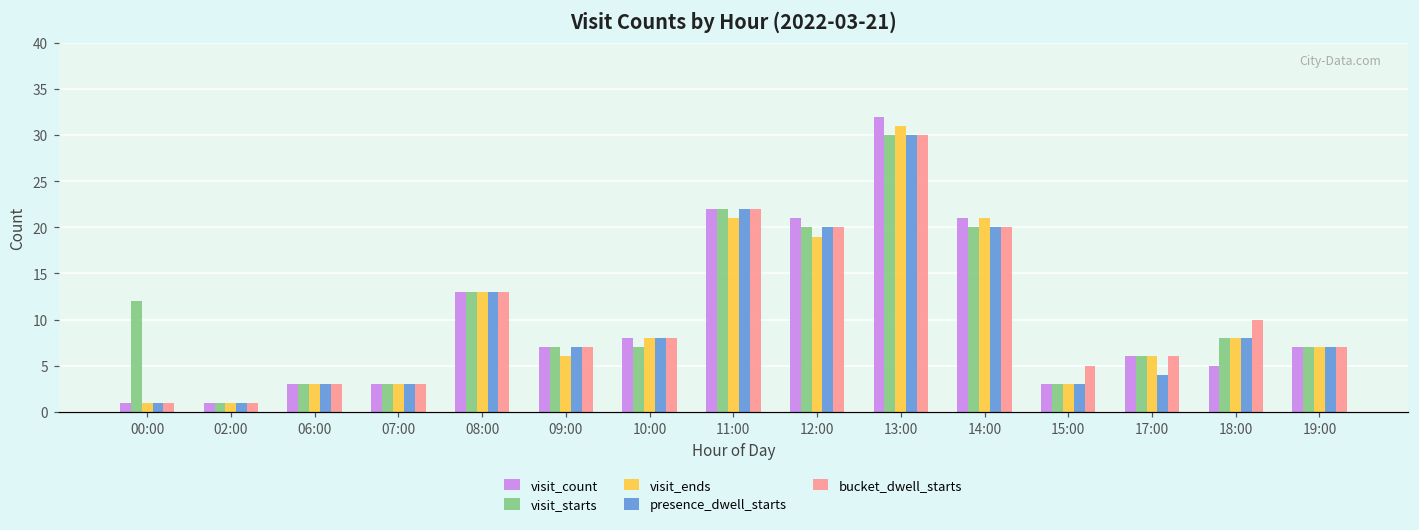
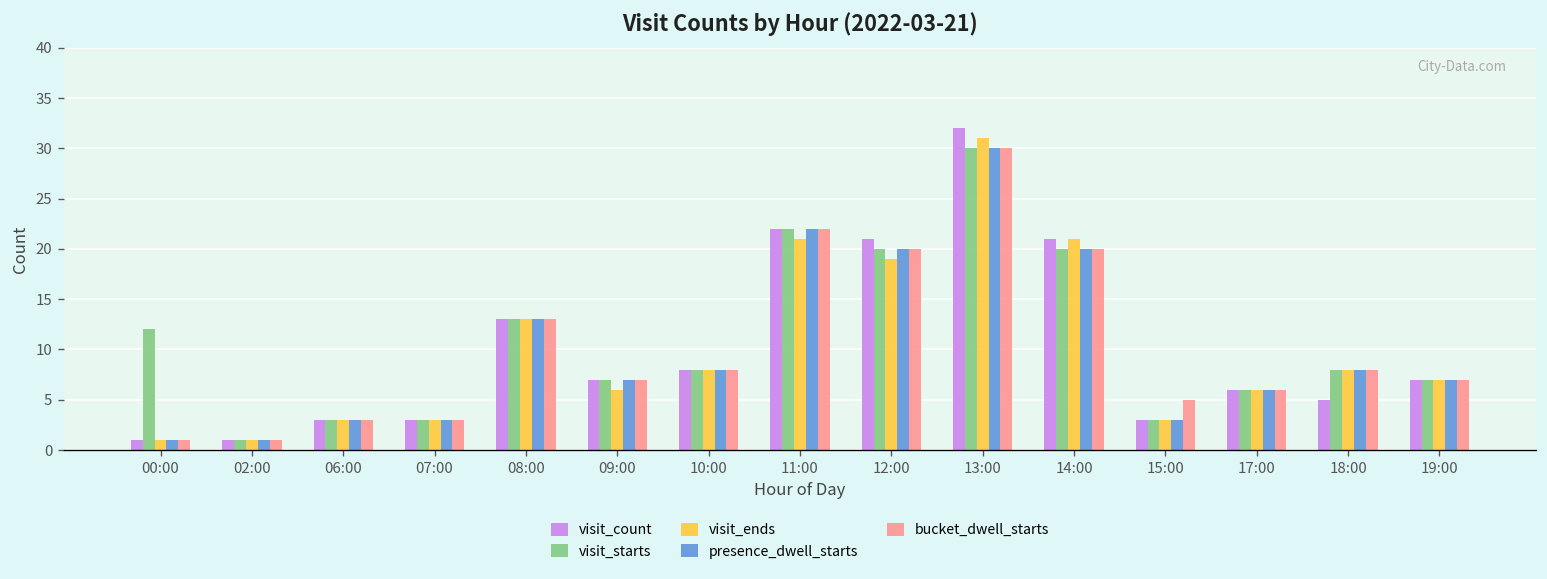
visit_starts, 10:00: 7 -> 8
presence_dwell_starts, 17:00: 4 -> 6
bucket_dwell_starts, 18:00: 10 -> 8
